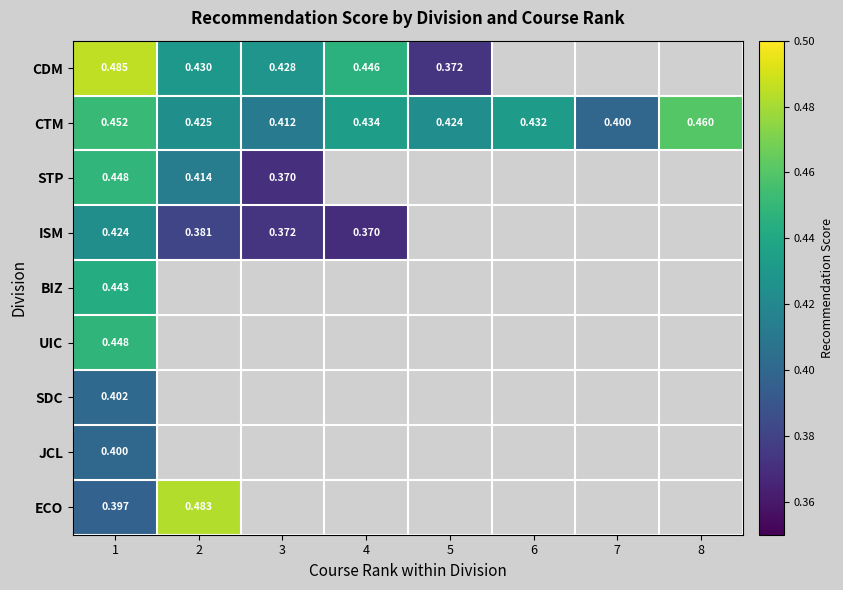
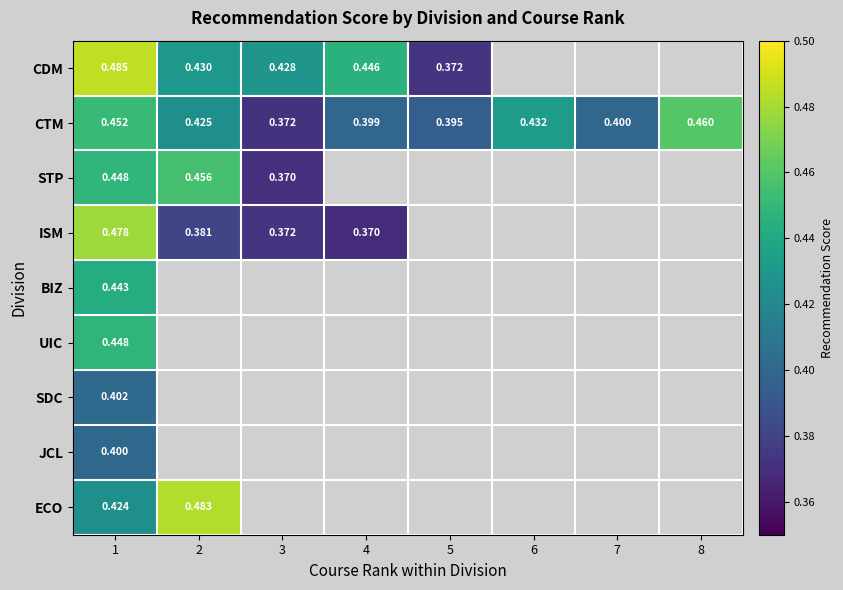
CTM, 3: 0.412 -> 0.372
CTM, 4: 0.434 -> 0.399
CTM, 5: 0.424 -> 0.395
STP, 2: 0.414 -> 0.456
ISM, 1: 0.424 -> 0.478
ECO, 1: 0.397 -> 0.424
